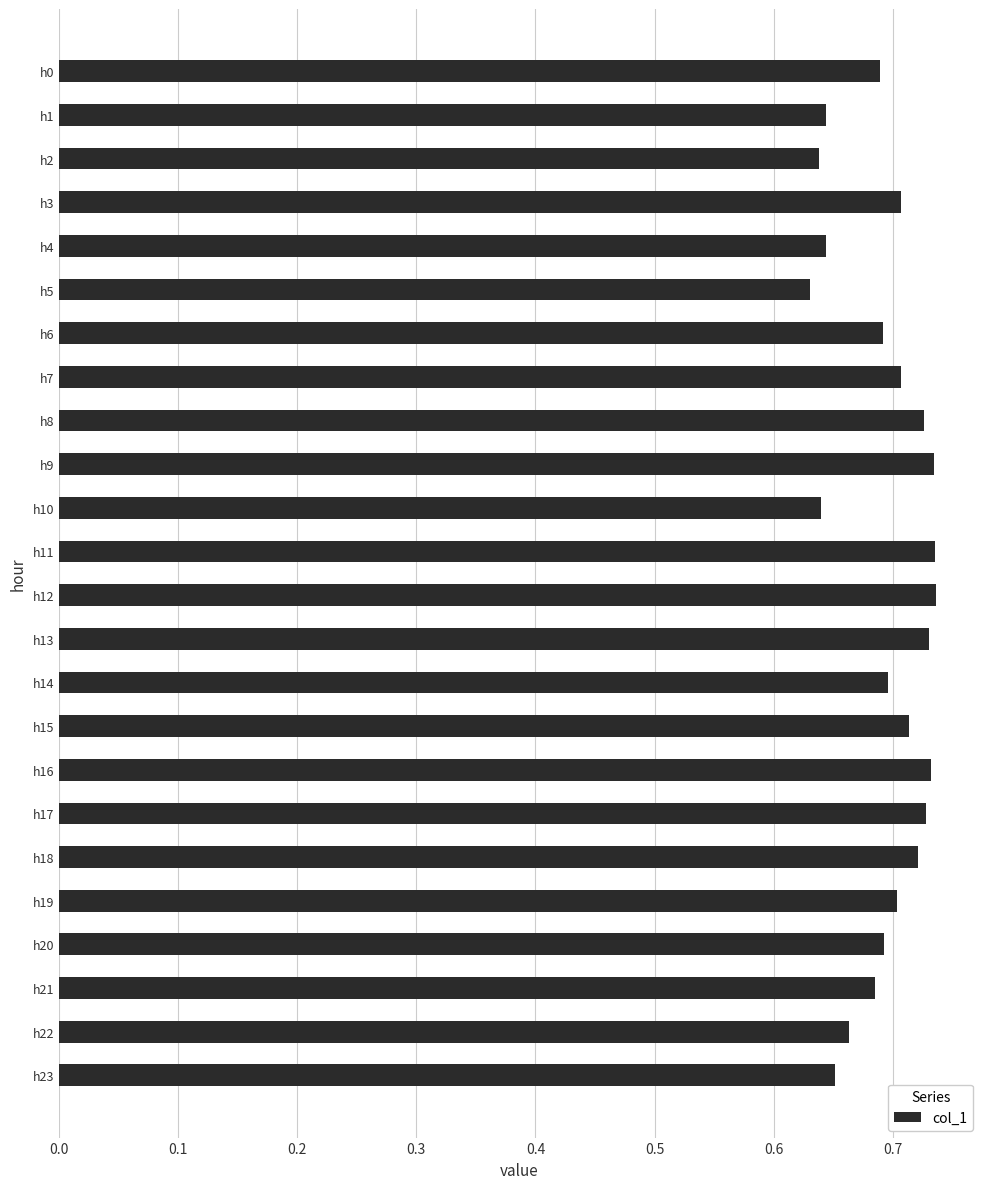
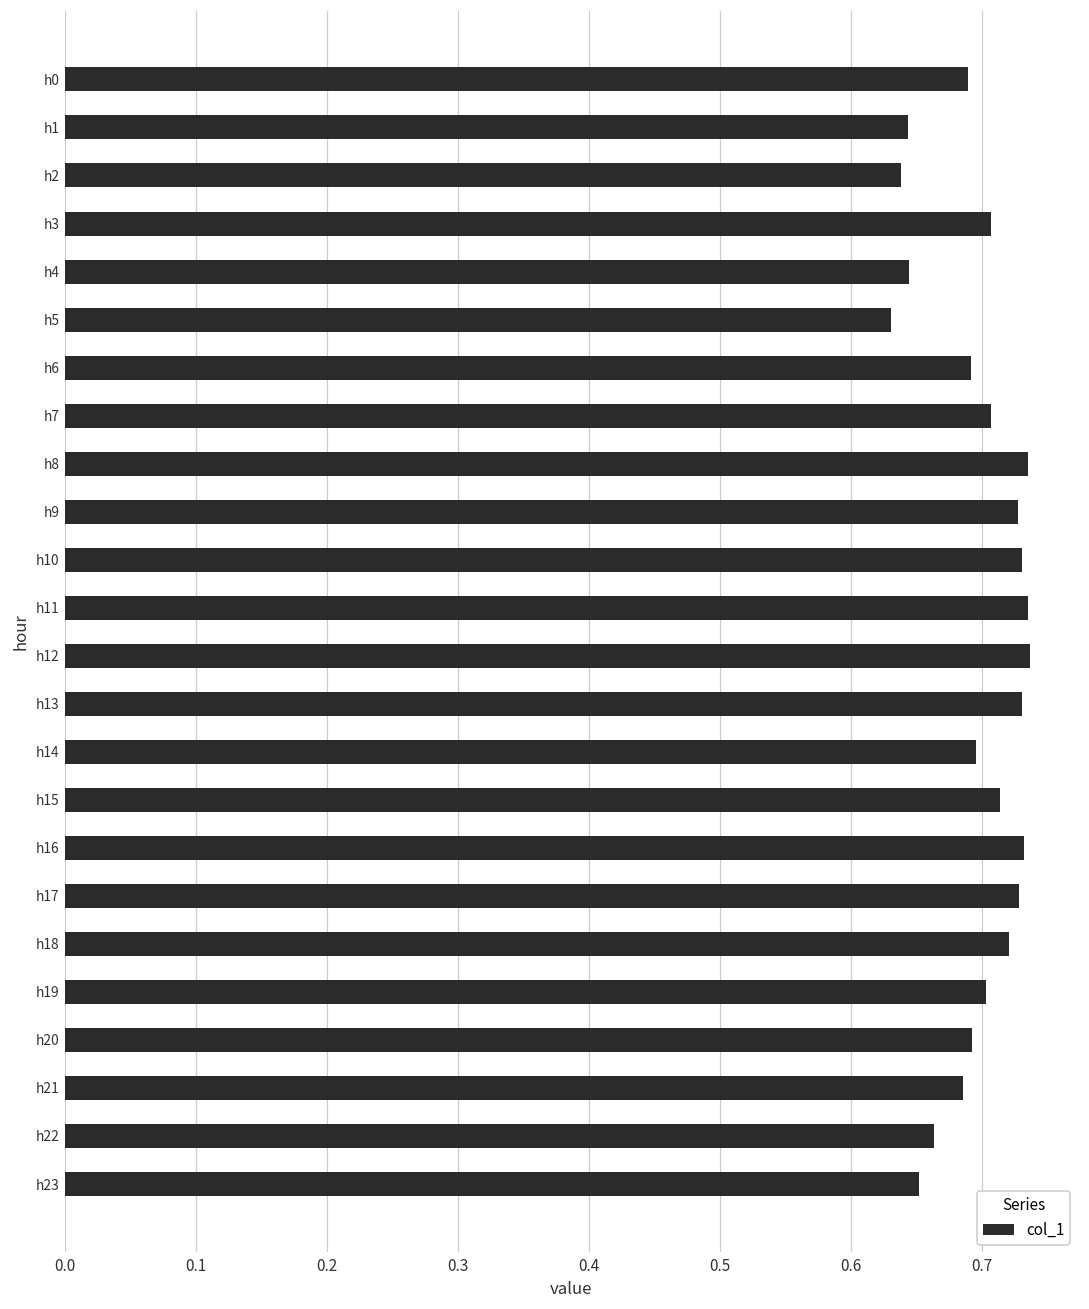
h8: 0.727 -> 0.735
h9: 0.735 -> 0.727
h10: 0.639 -> 0.730
